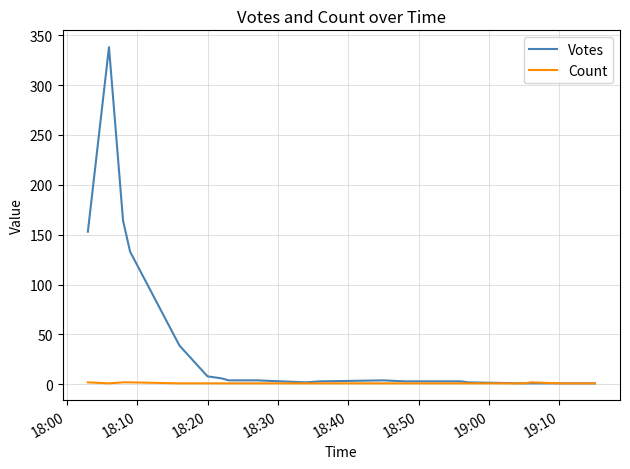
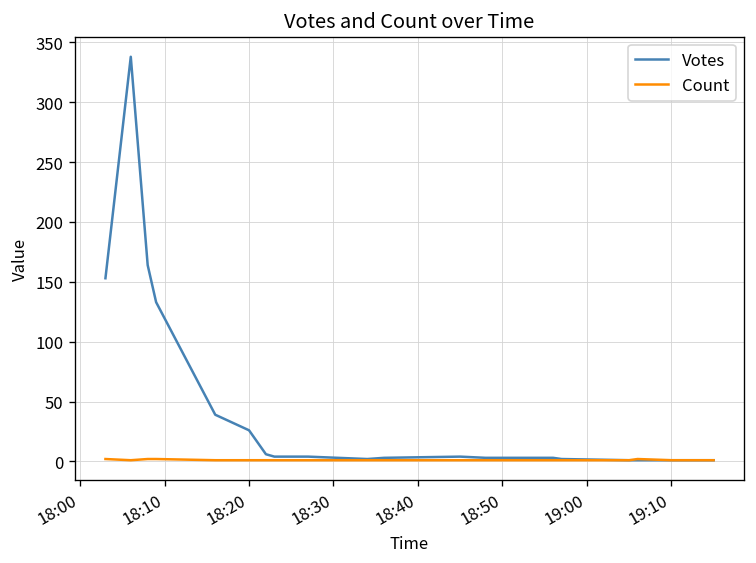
Votes, 18:20: 10 -> 30
